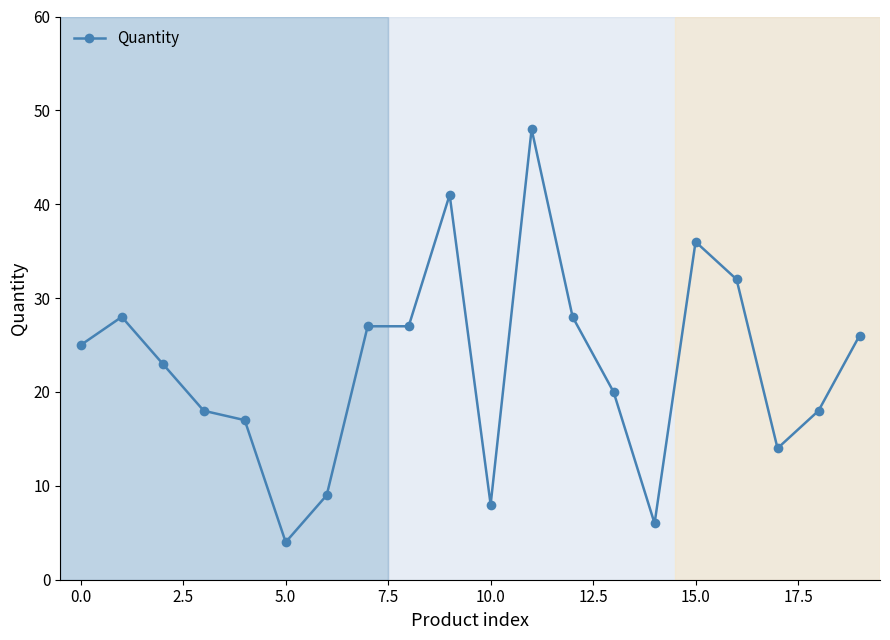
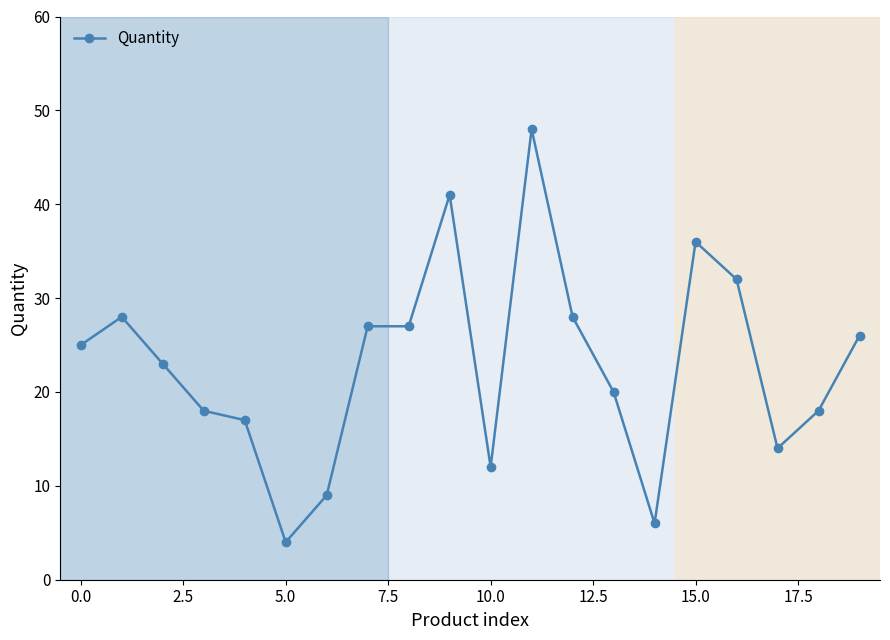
10.0: 8 -> 12
